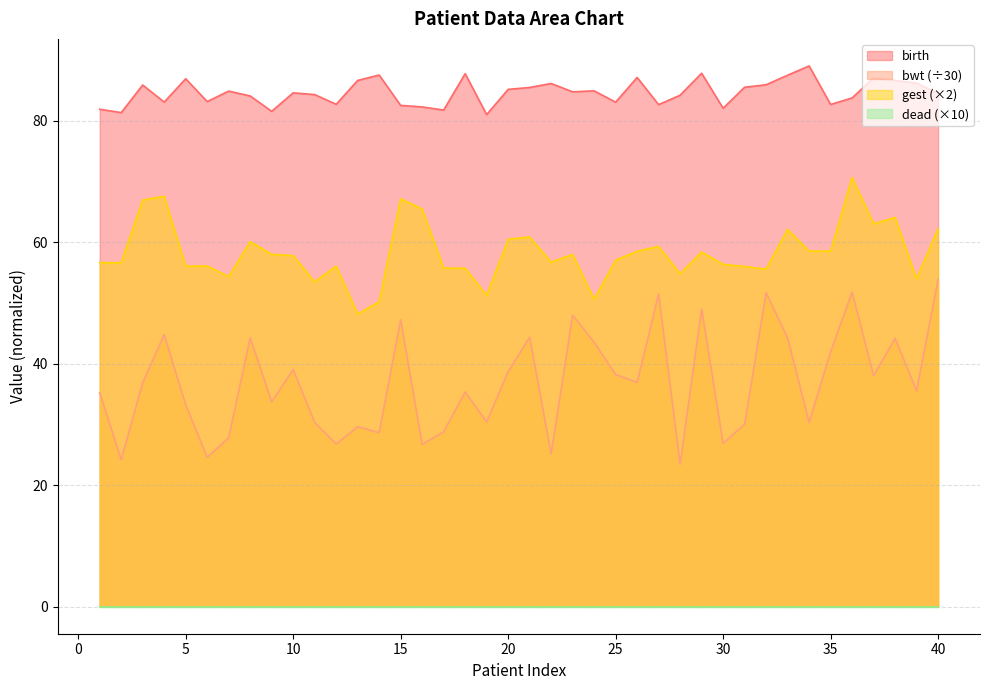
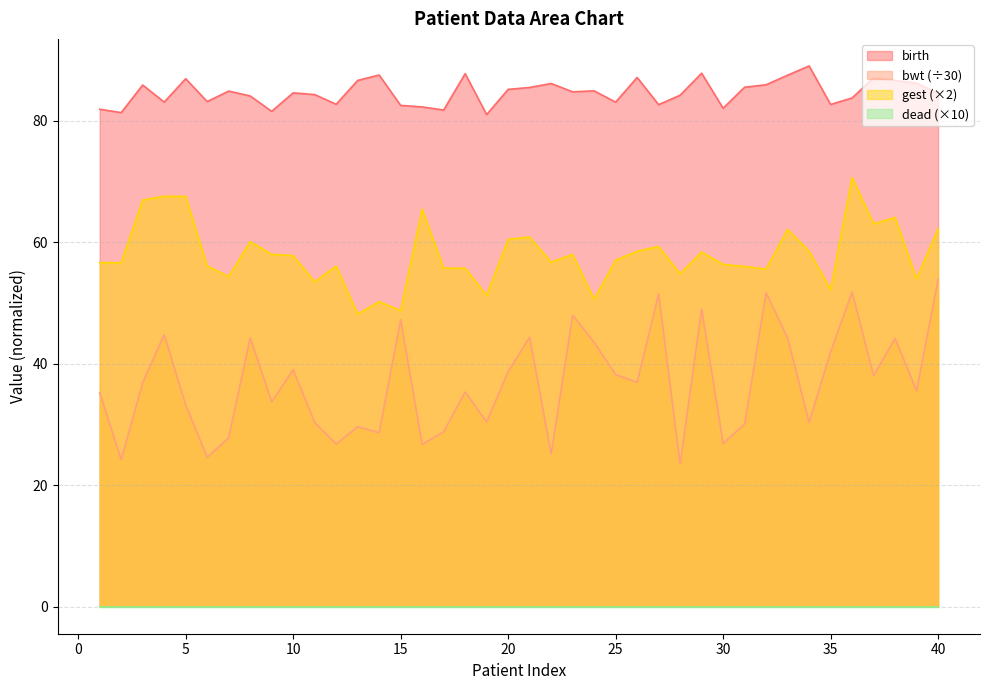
gest (×2), 5: 56 -> 68
gest (×2), 15: 67 -> 49
gest (×2), 35: 59 -> 52
